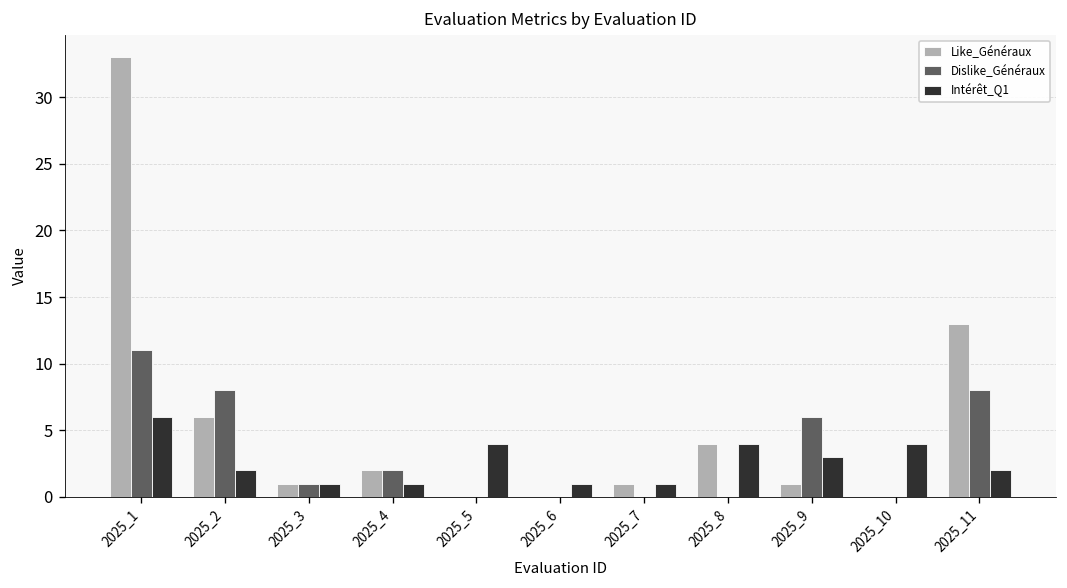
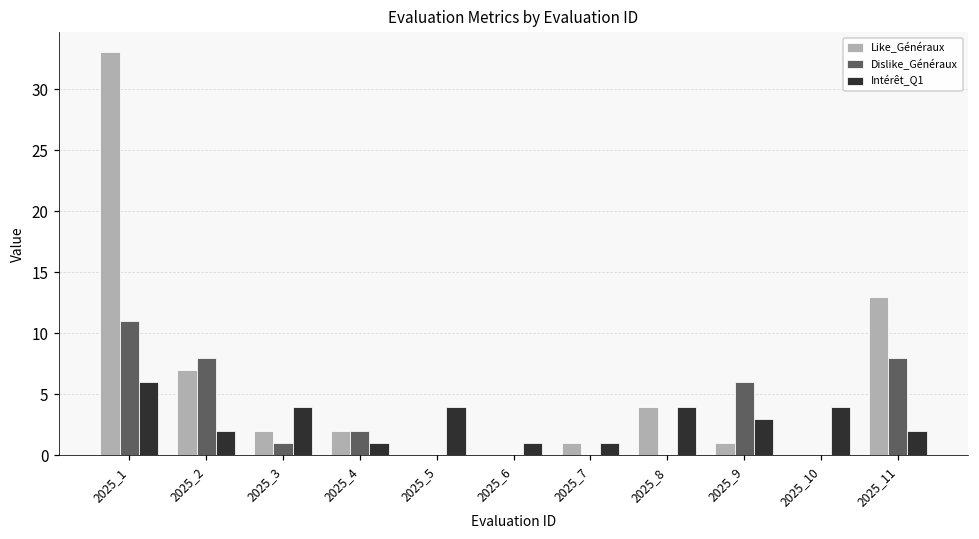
Like_Généraux, 2025_2: 6 -> 7
Like_Généraux, 2025_3: 1 -> 2
Intérêt_Q1, 2025_3: 1 -> 4
